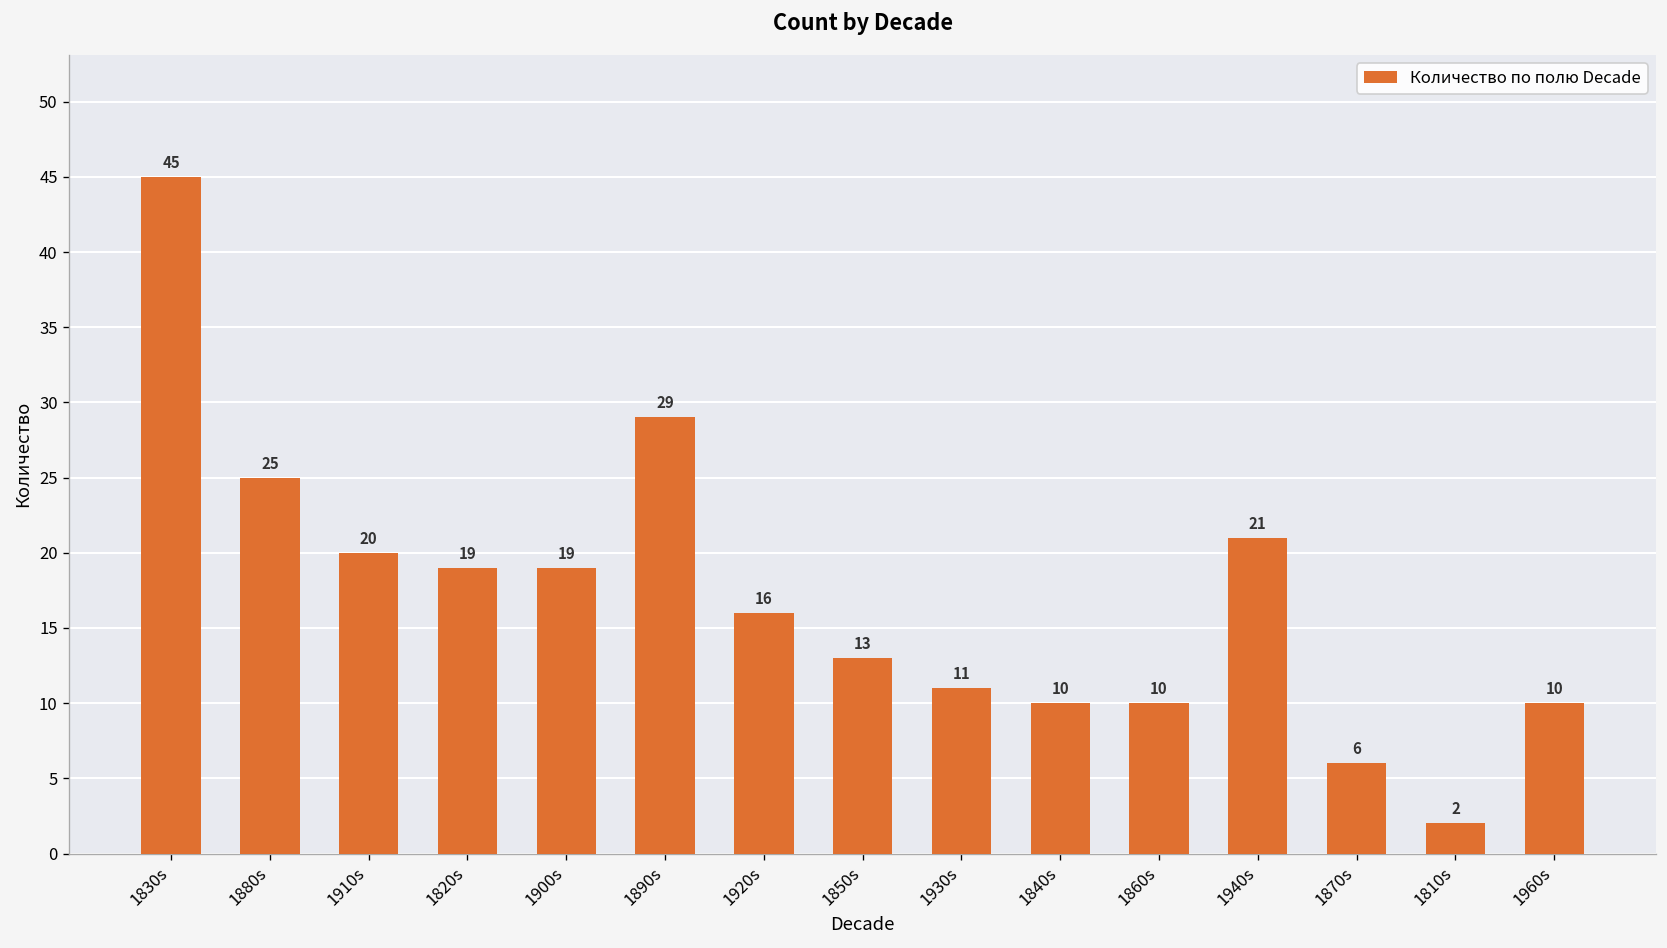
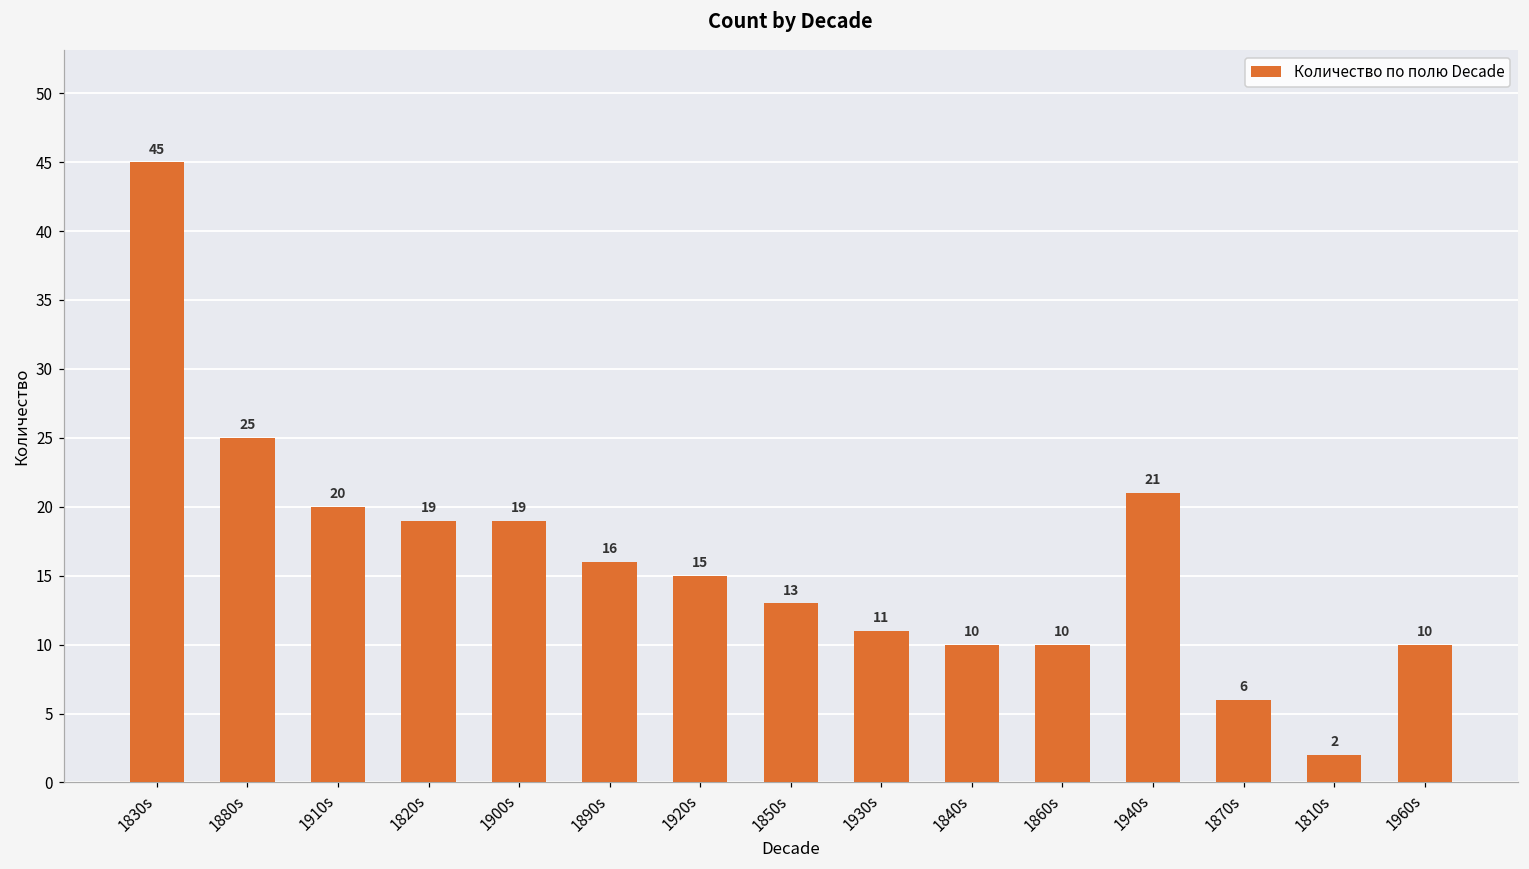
1890s: 29 -> 16
1920s: 16 -> 15
